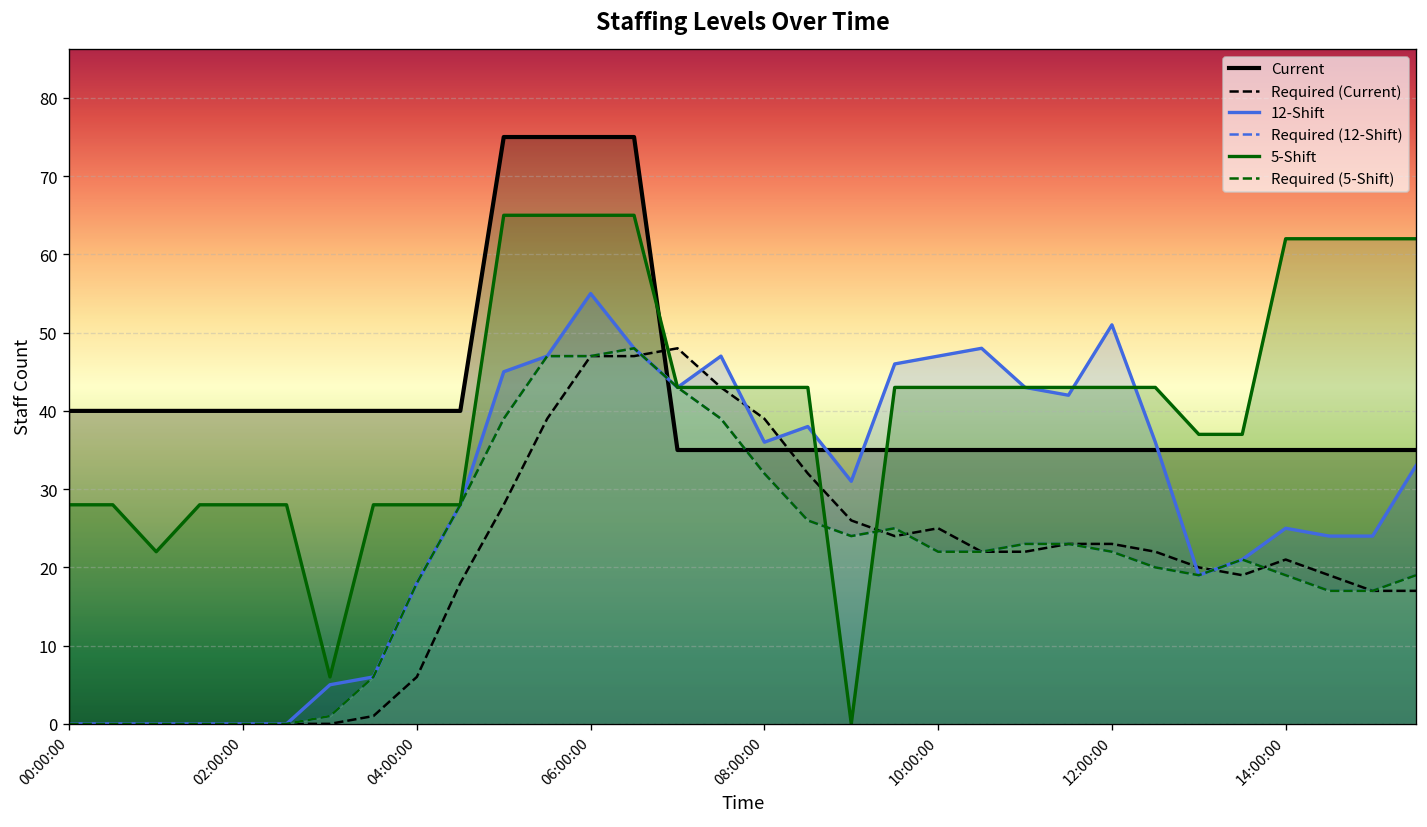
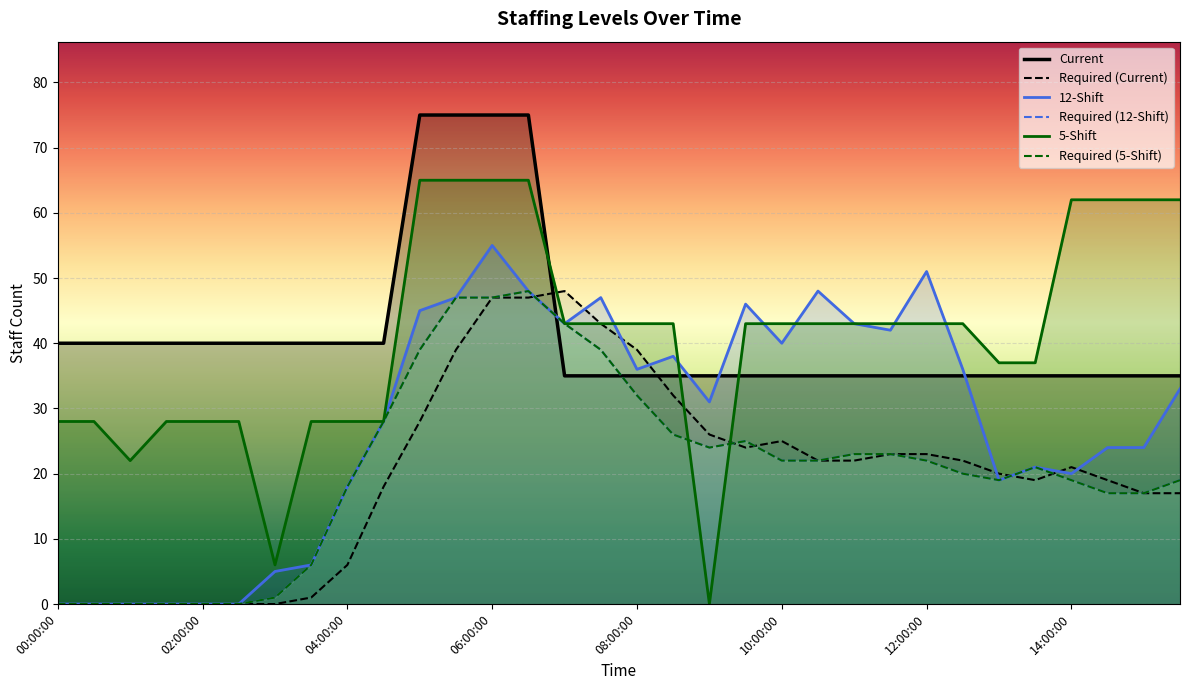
12-Shift, 10:00:00: 47 -> 40
12-Shift, 14:00:00: 25 -> 20
